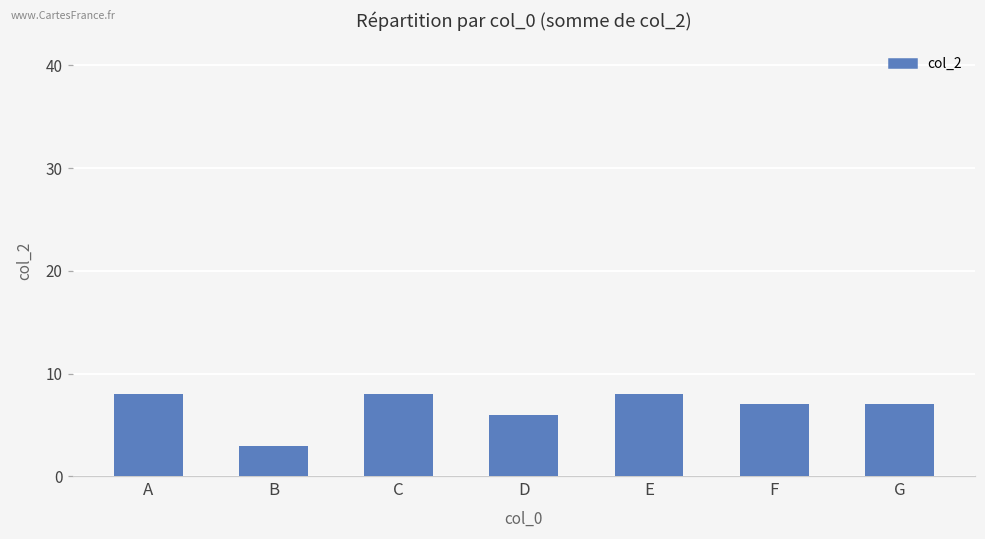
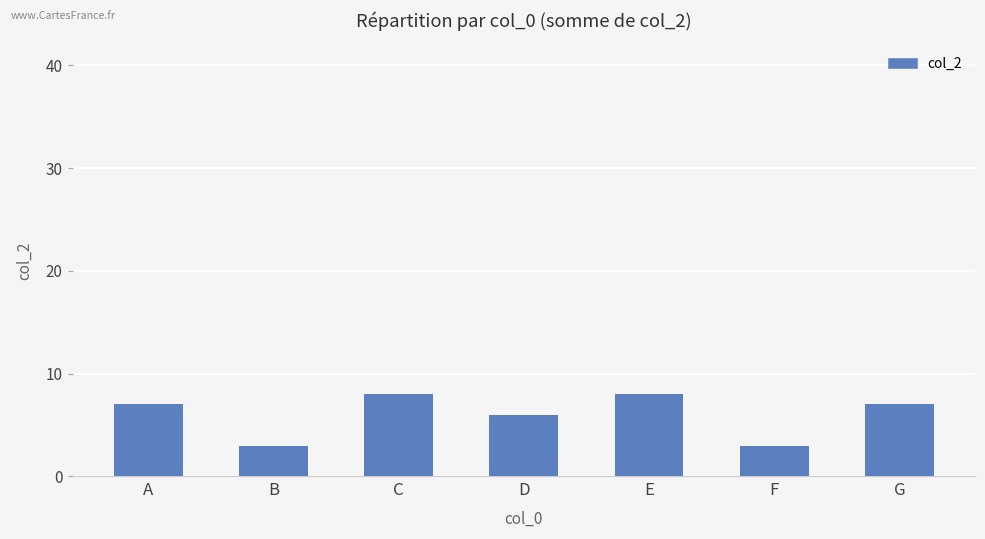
A: 8 -> 7
F: 7 -> 3
